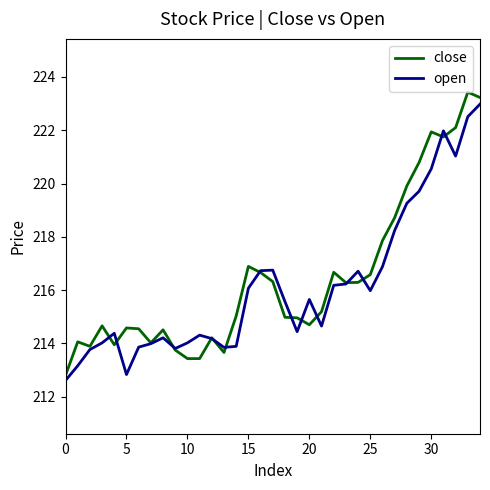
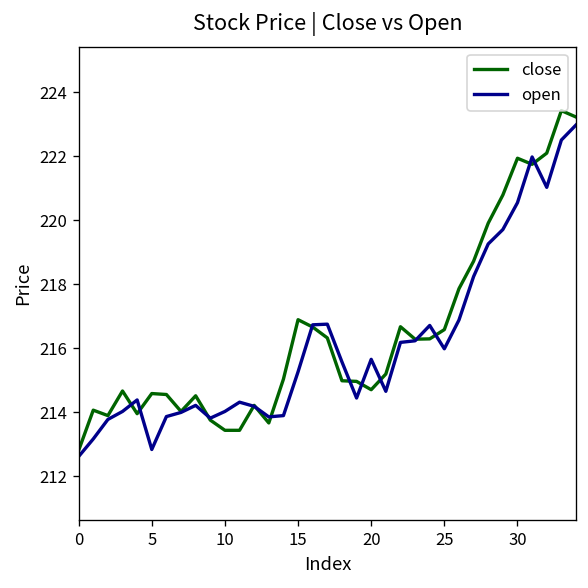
open, 15: 216.1 -> 215.3
